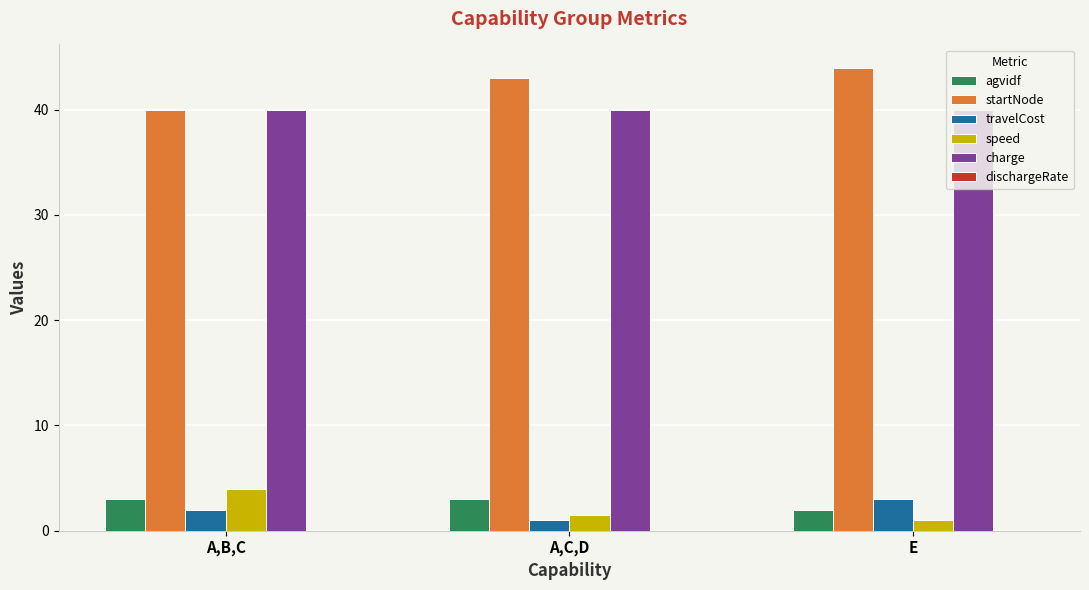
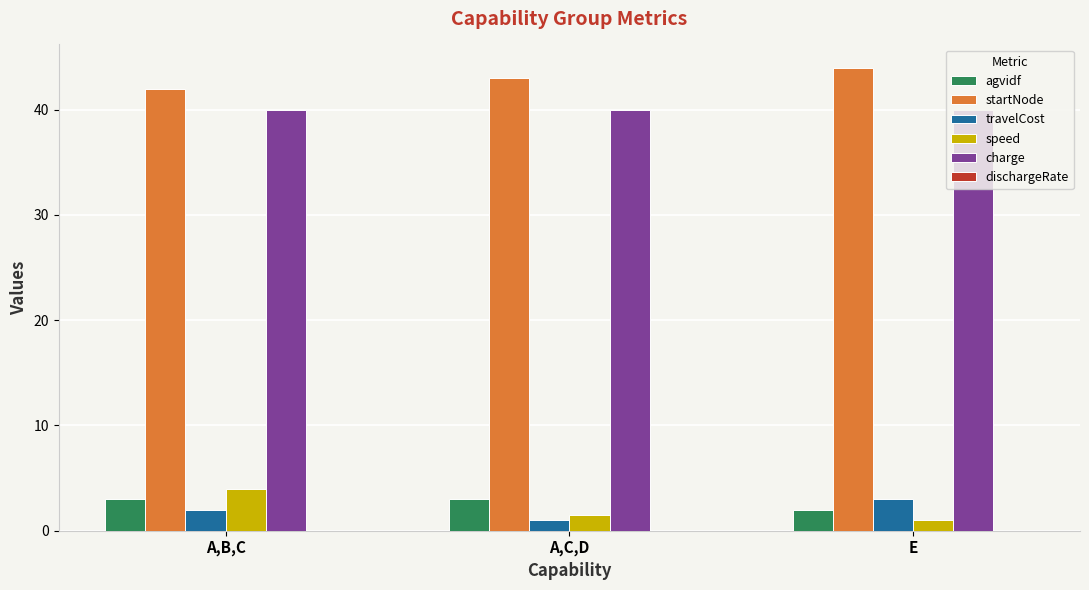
startNode, A,B,C: 40 -> 42
